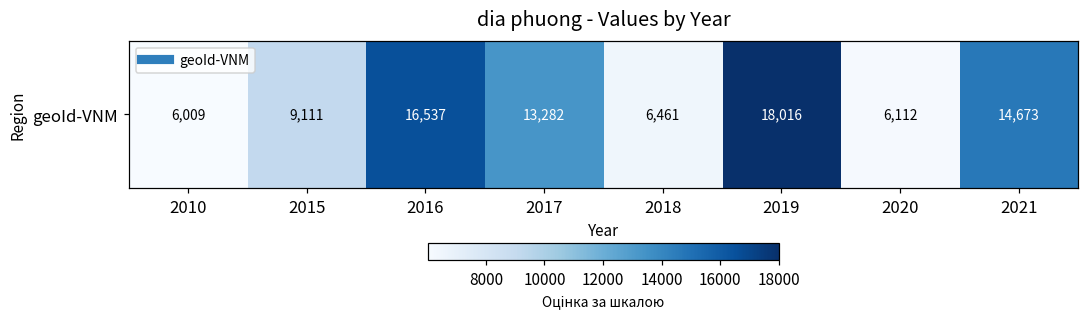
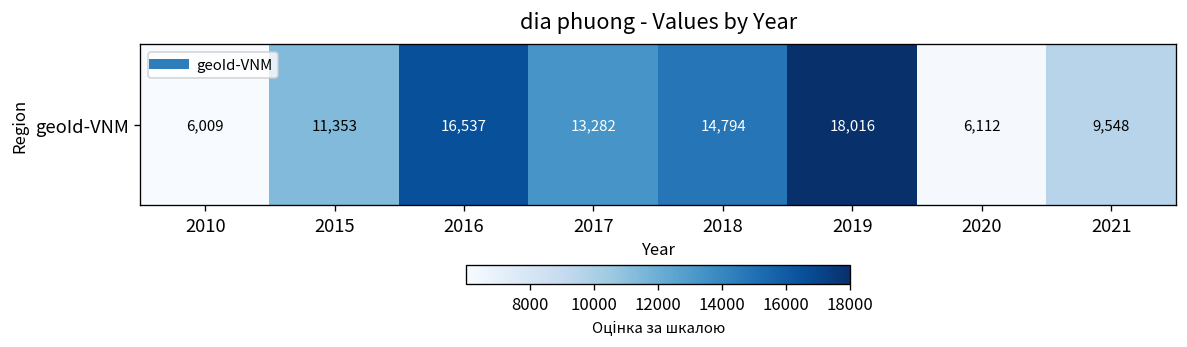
geoId-VNM, 2015: 9,111 -> 11,353
geoId-VNM, 2018: 6,461 -> 14,794
geoId-VNM, 2021: 14,673 -> 9,548
